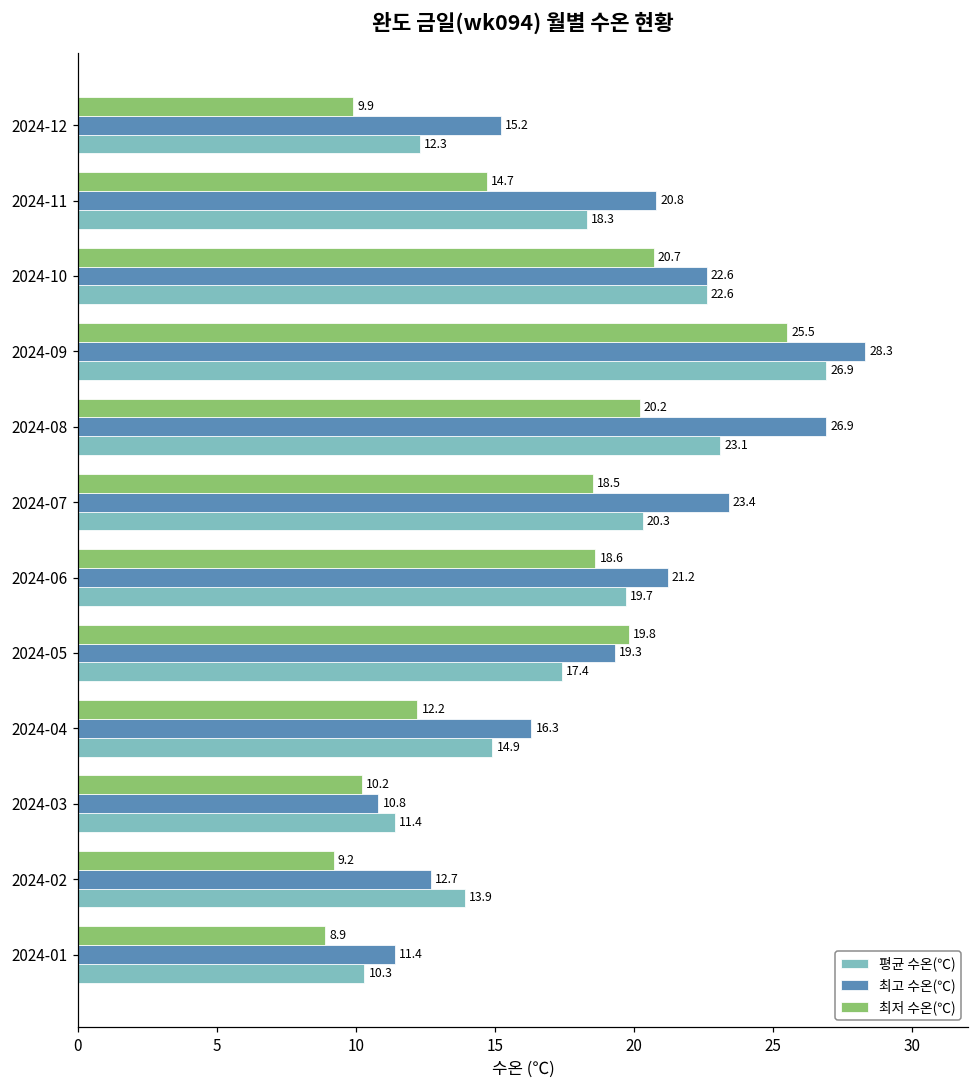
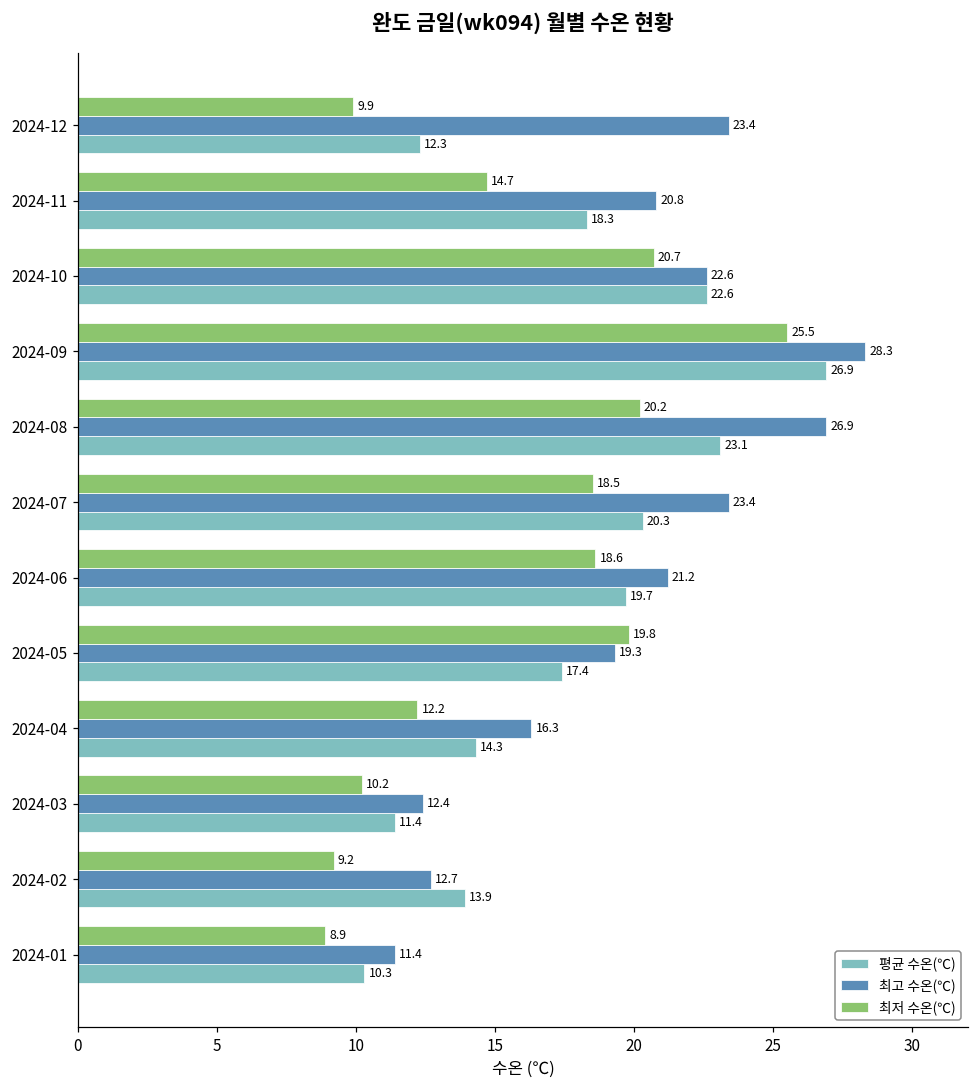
최고 수온(℃), 2024-12: 15.2 -> 23.4
평균 수온(℃), 2024-04: 14.9 -> 14.3
최고 수온(℃), 2024-03: 10.8 -> 12.4
